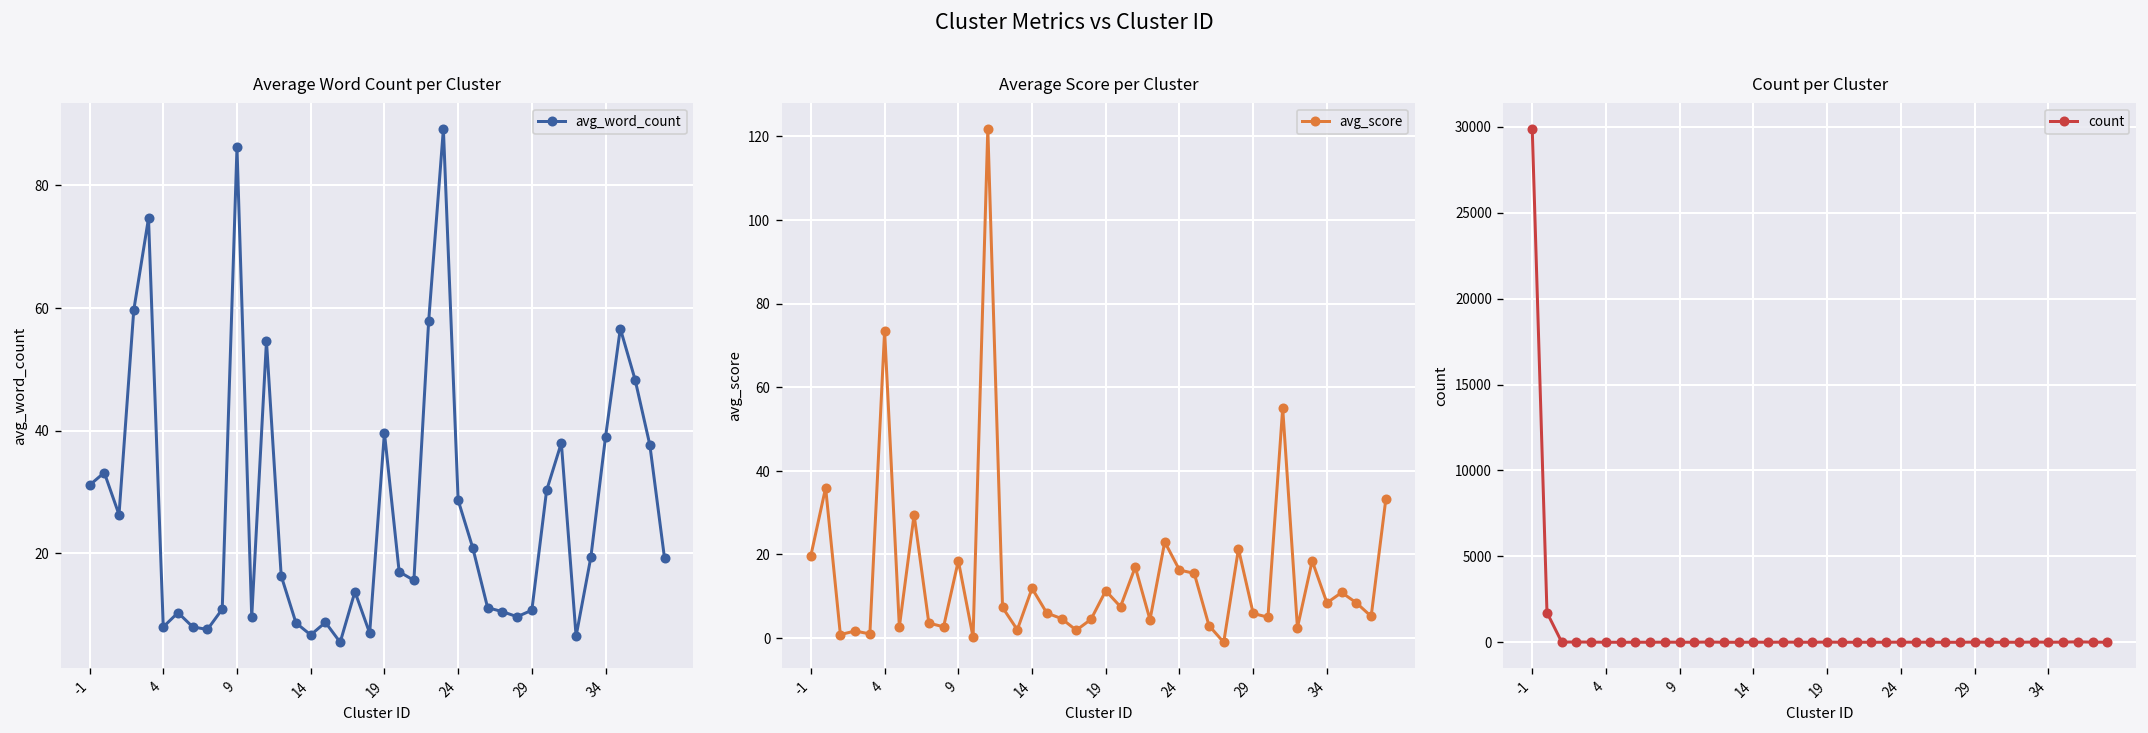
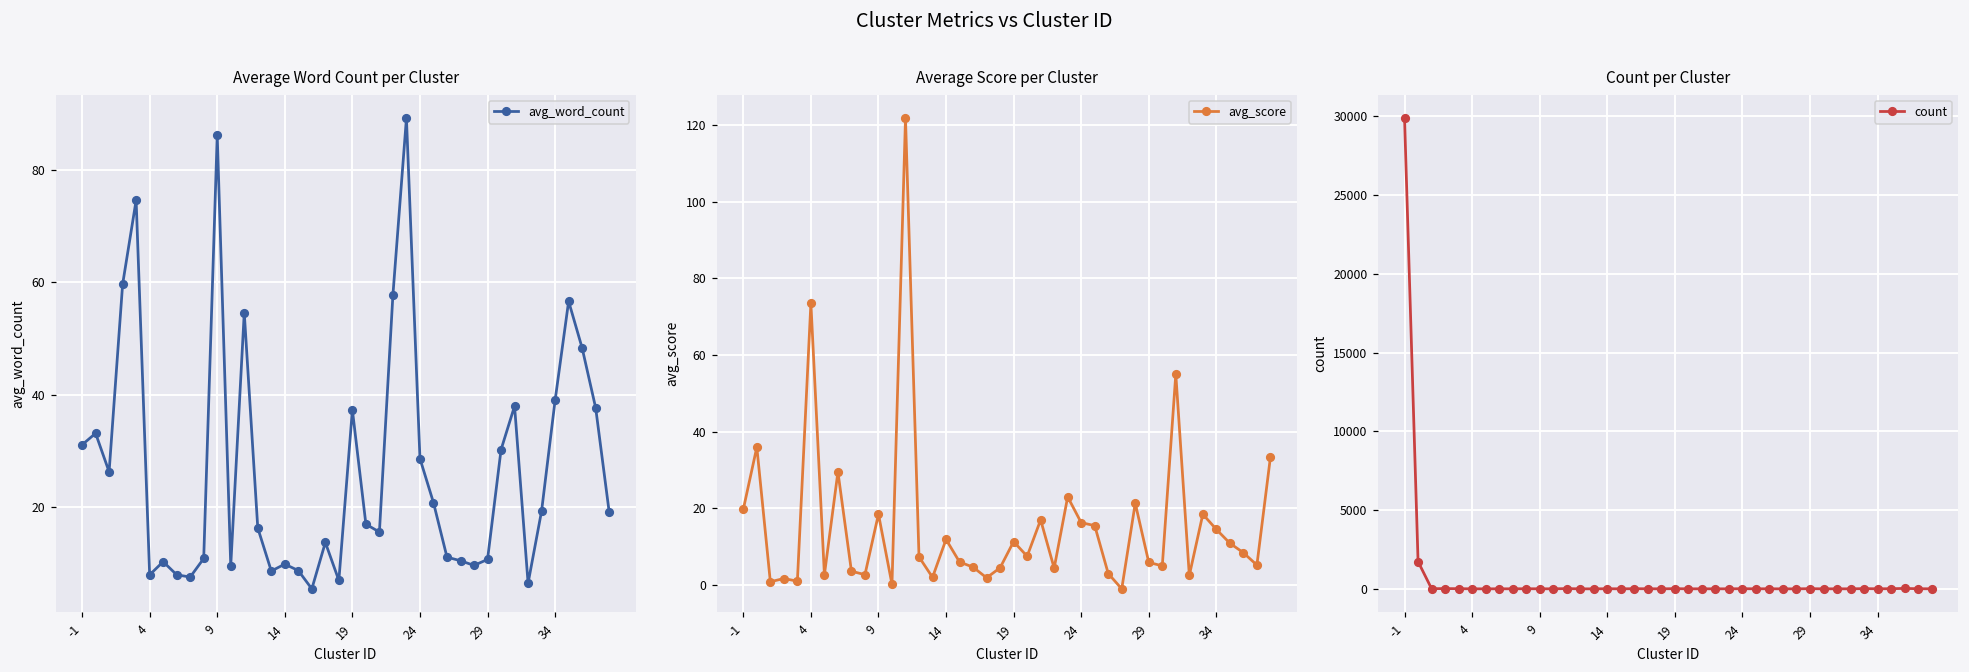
Average Word Count per Cluster, 14: 7 -> 10
Average Word Count per Cluster, 19: 40 -> 37
Average Score per Cluster, 34: 8 -> 15
